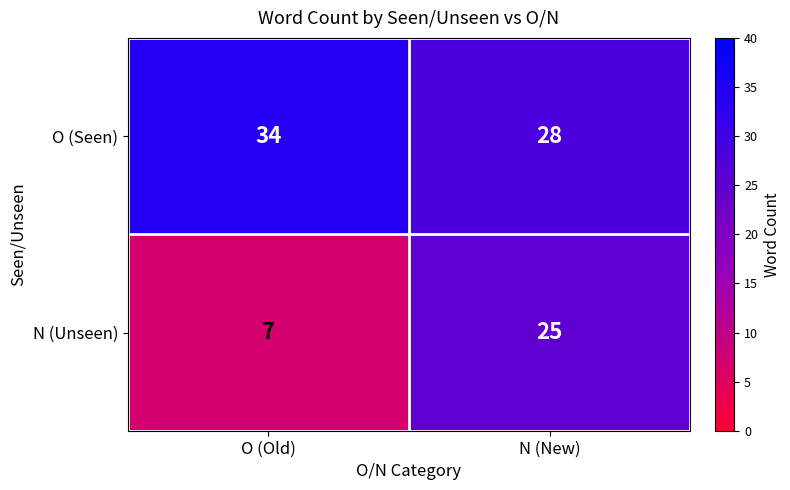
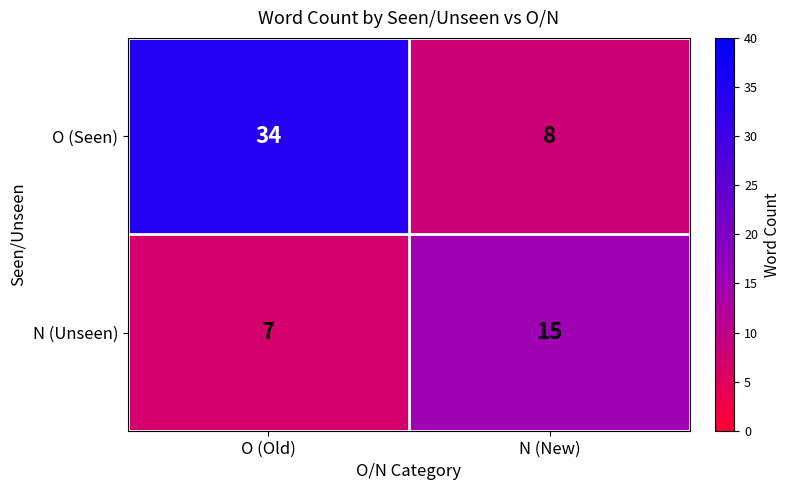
O (Seen), N (New): 28 -> 8
N (Unseen), N (New): 25 -> 15
